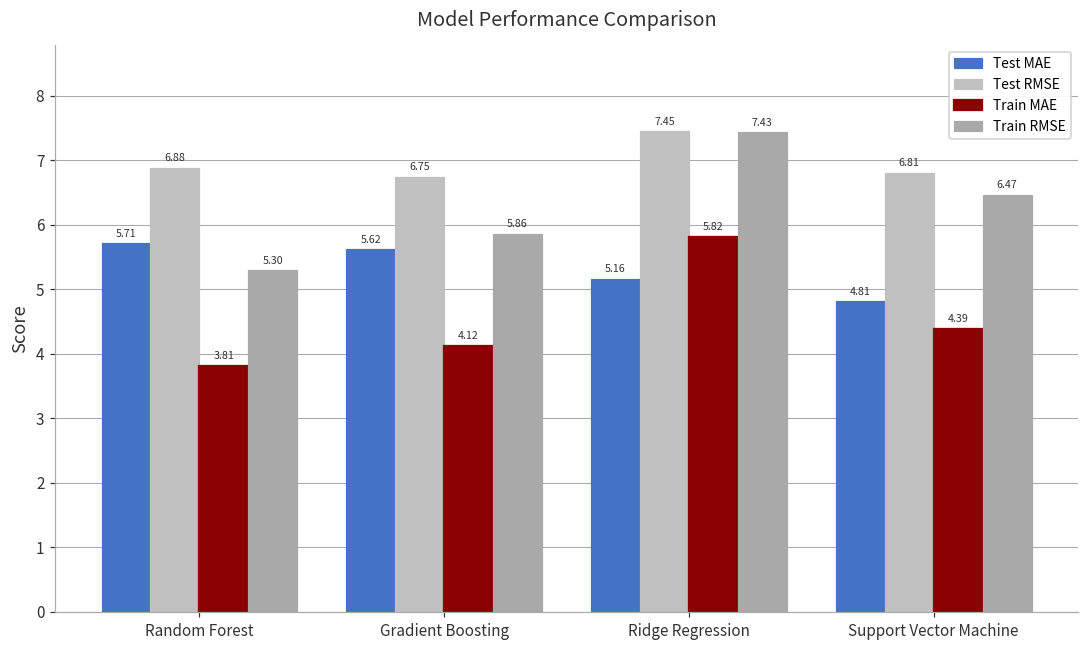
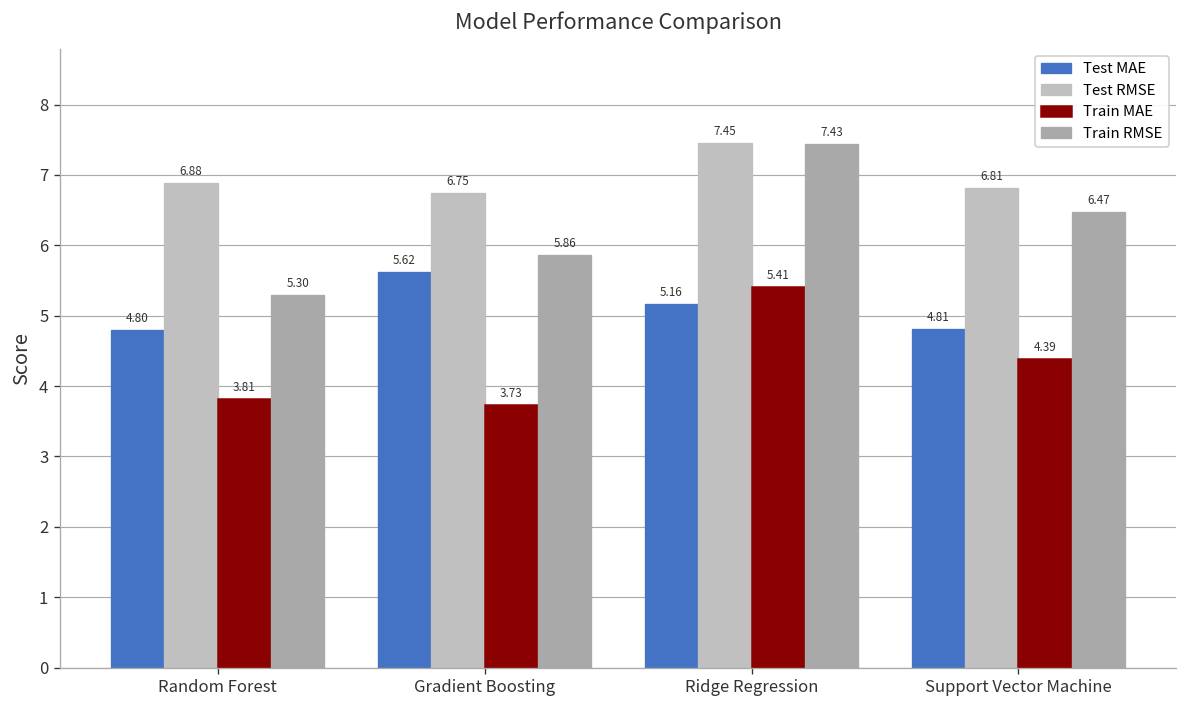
Test MAE, Random Forest: 5.71 -> 4.80
Train MAE, Gradient Boosting: 4.12 -> 3.73
Train MAE, Ridge Regression: 5.82 -> 5.41
